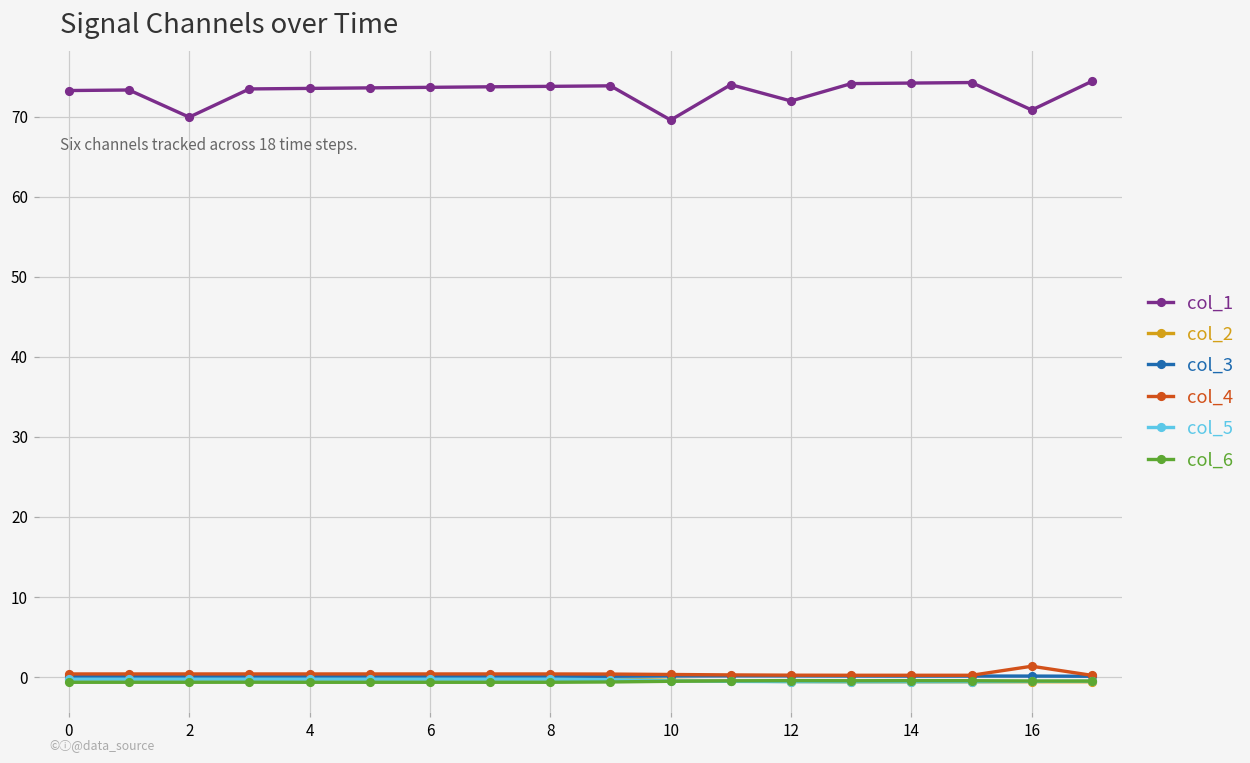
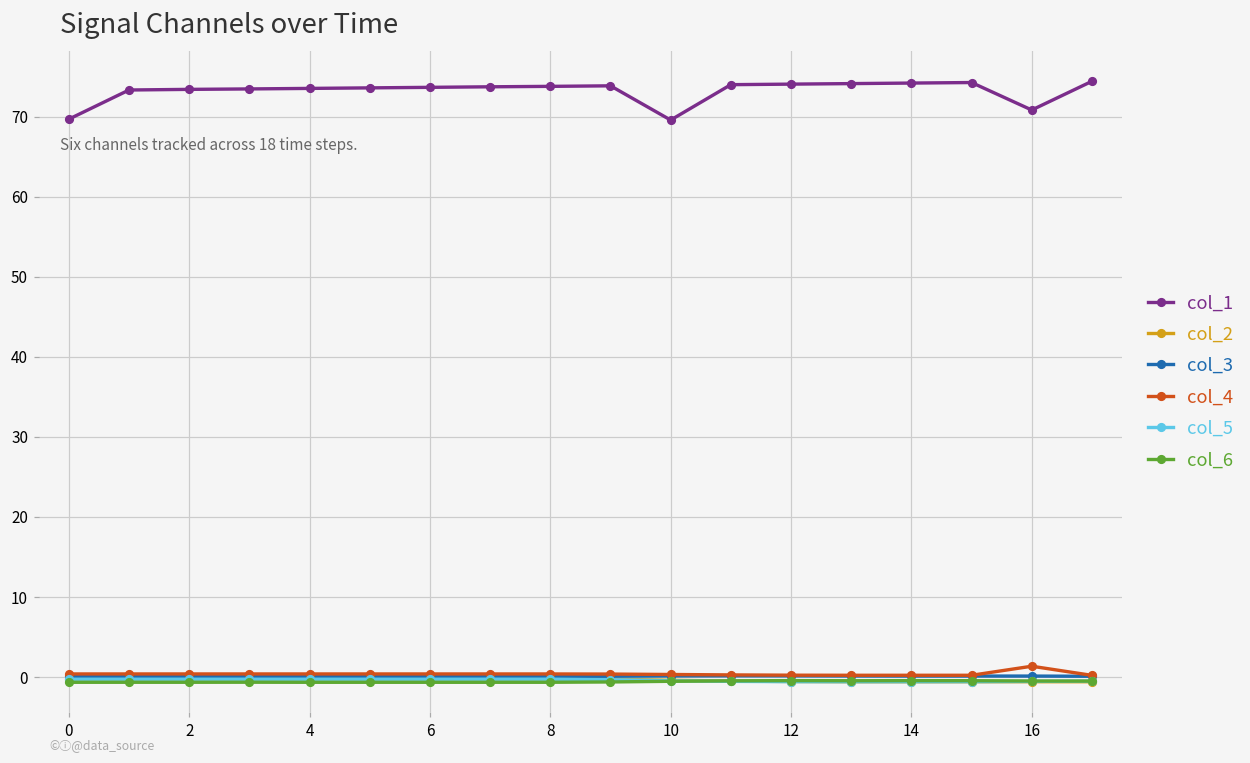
col_1, 0: 73 -> 70
col_1, 2: 70 -> 73
col_1, 12: 72 -> 74
